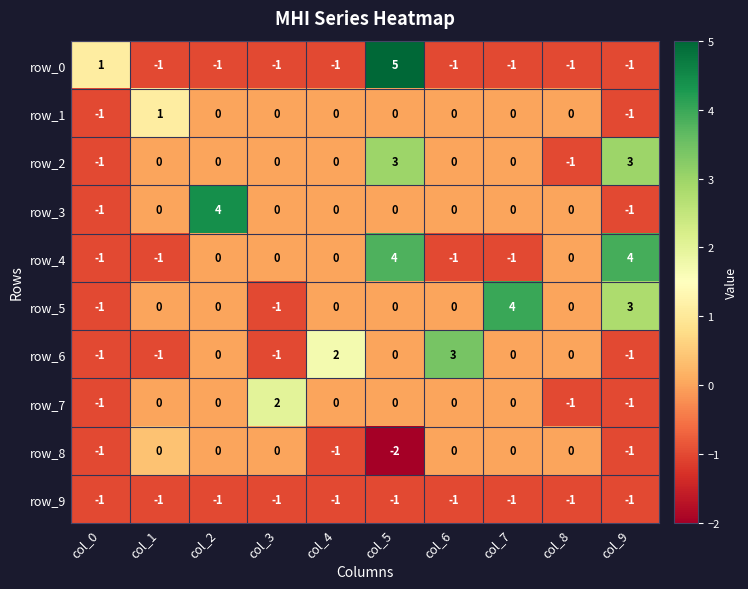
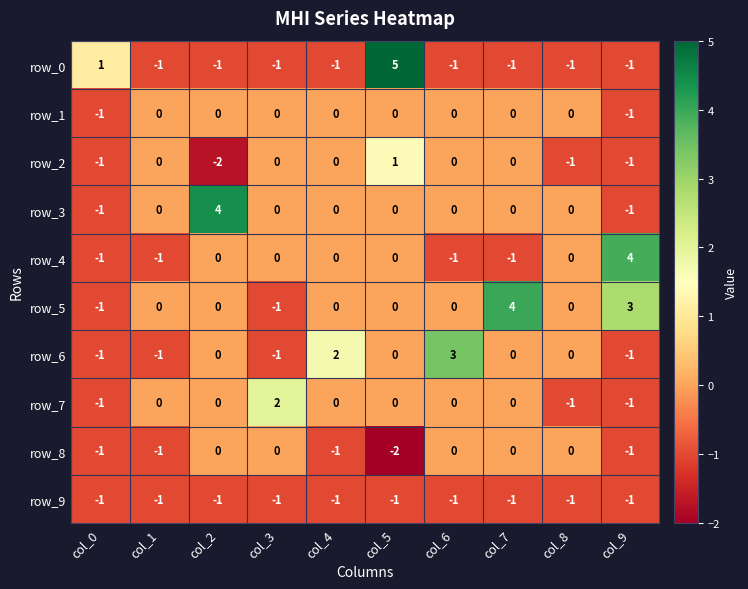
row_1, col_1: 1 -> 0
row_2, col_2: 0 -> -2
row_2, col_5: 3 -> 1
row_2, col_9: 3 -> -1
row_4, col_5: 4 -> 0
row_8, col_1: 0 -> -1
